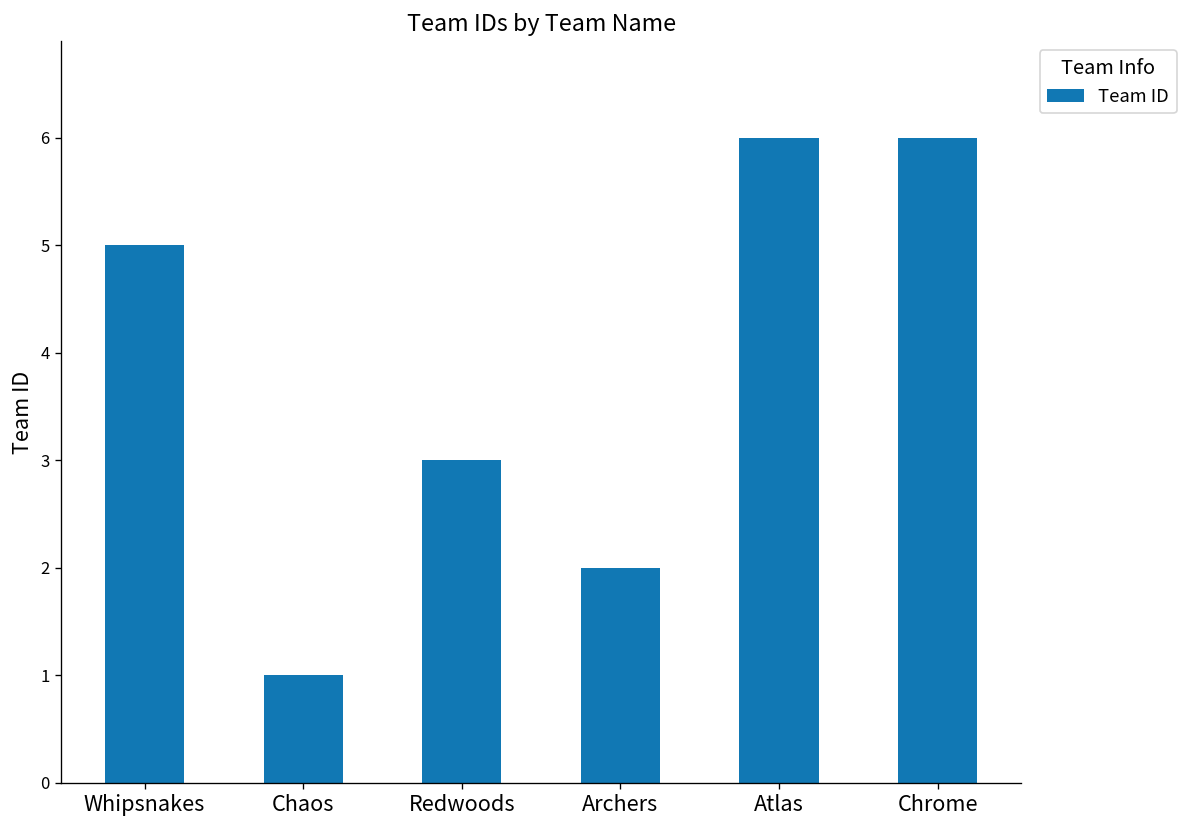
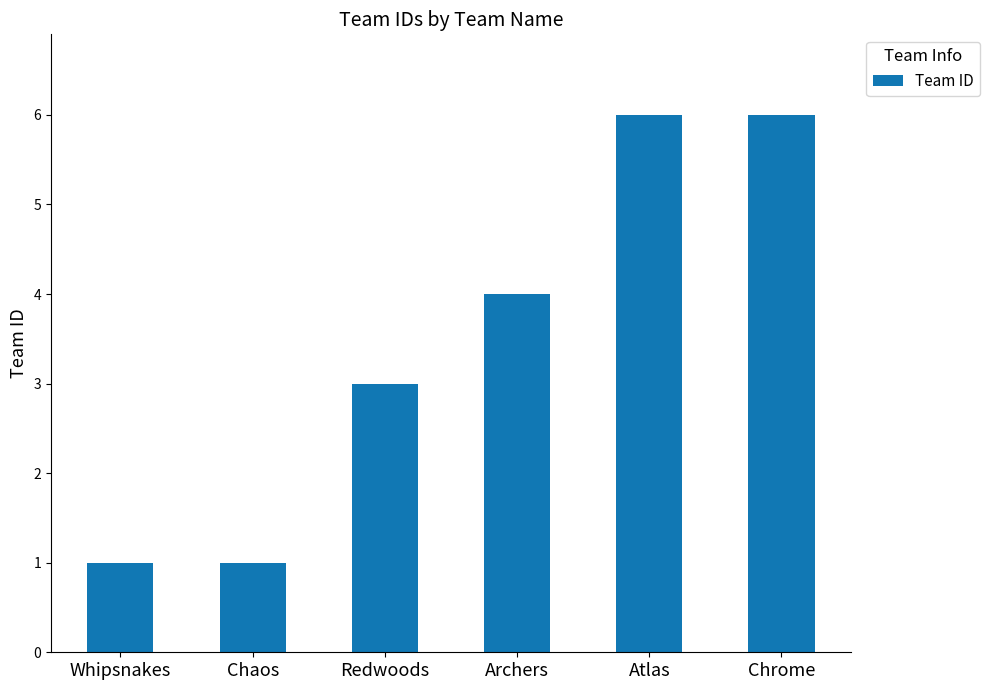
Whipsnakes: 5 -> 1
Archers: 2 -> 4
